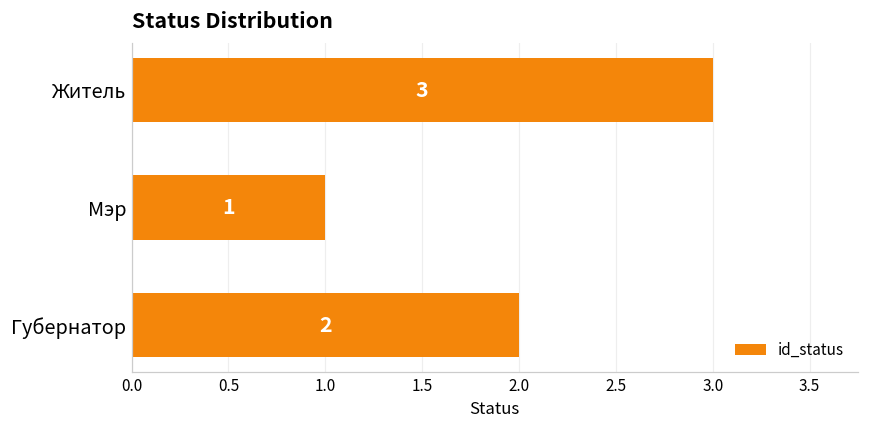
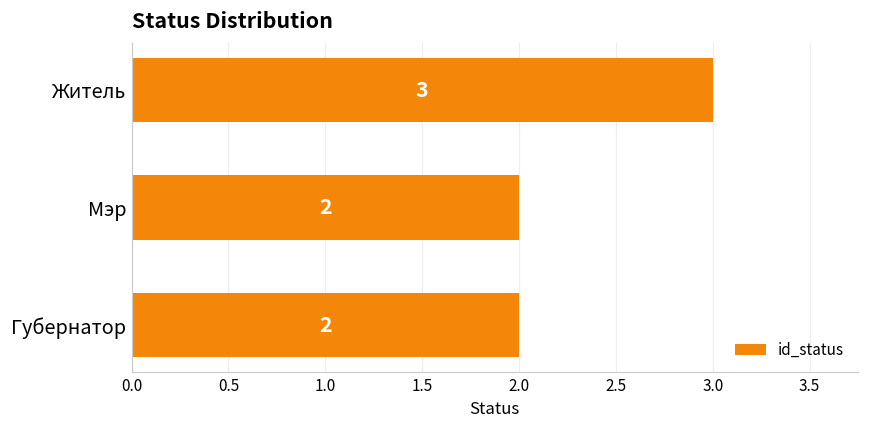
Мэр: 1 -> 2
